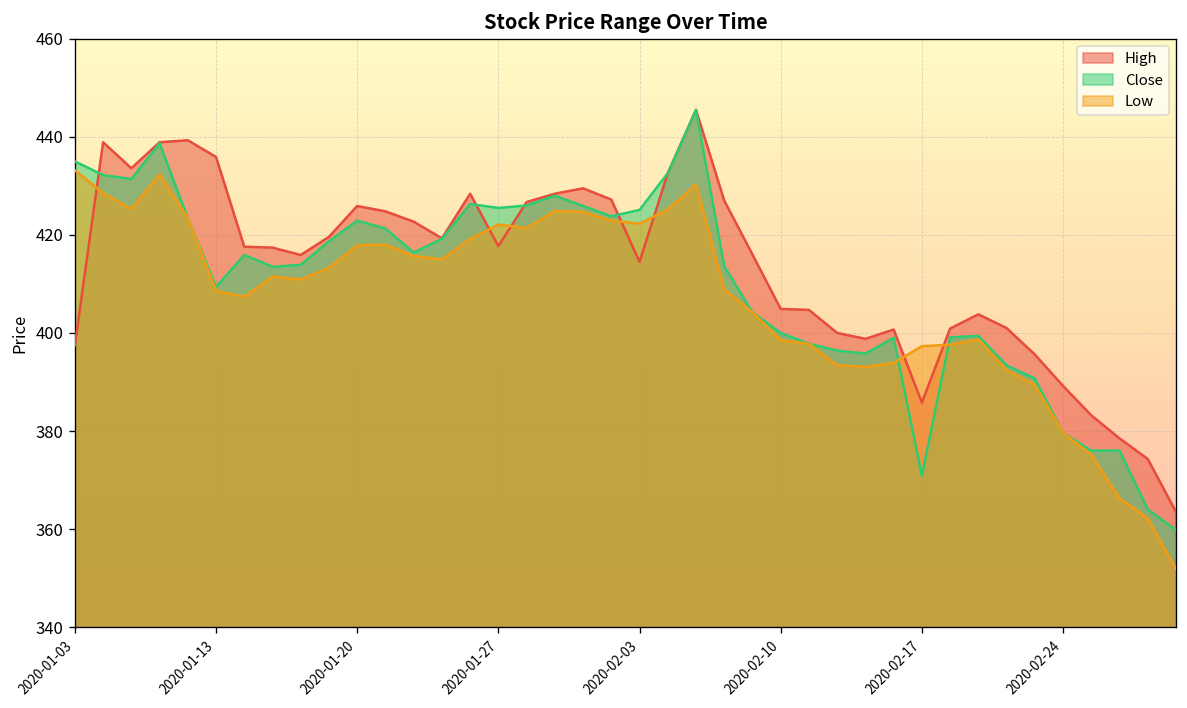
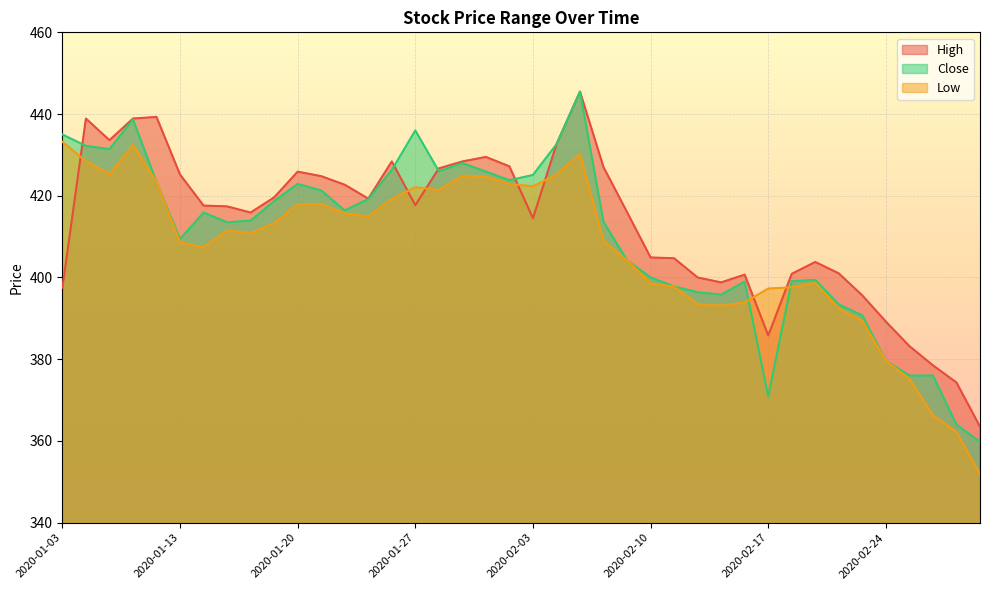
High, 2020-01-13: 436 -> 425
Close, 2020-01-27: 426 -> 436
